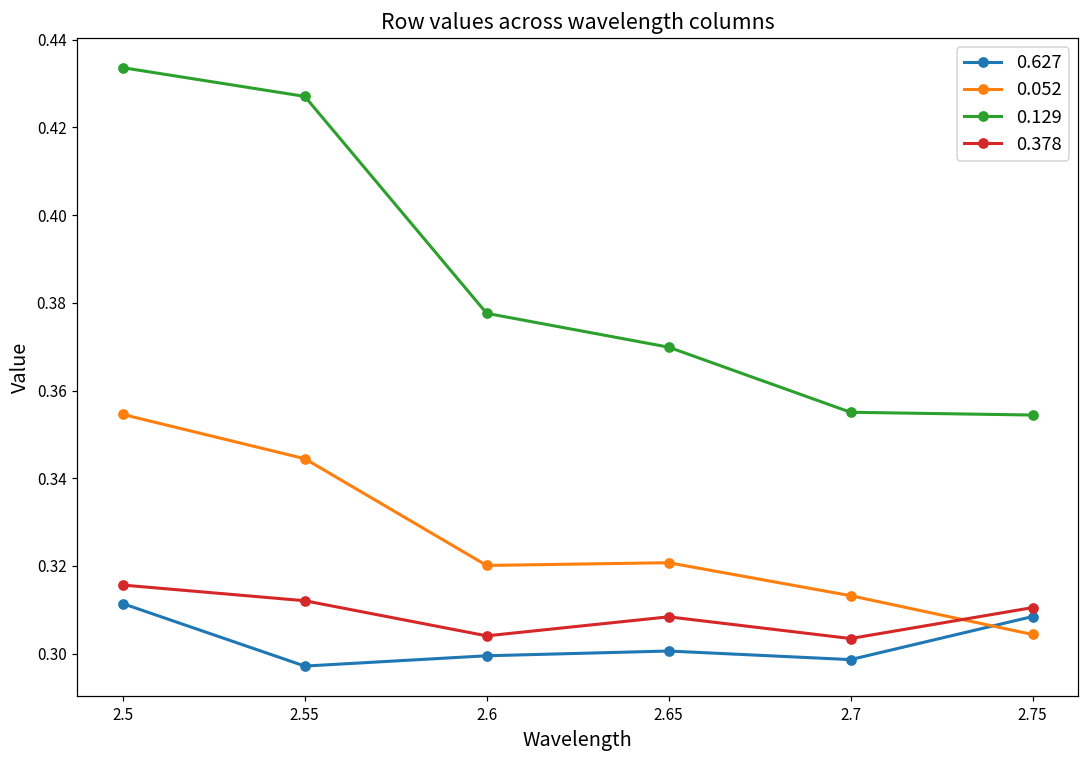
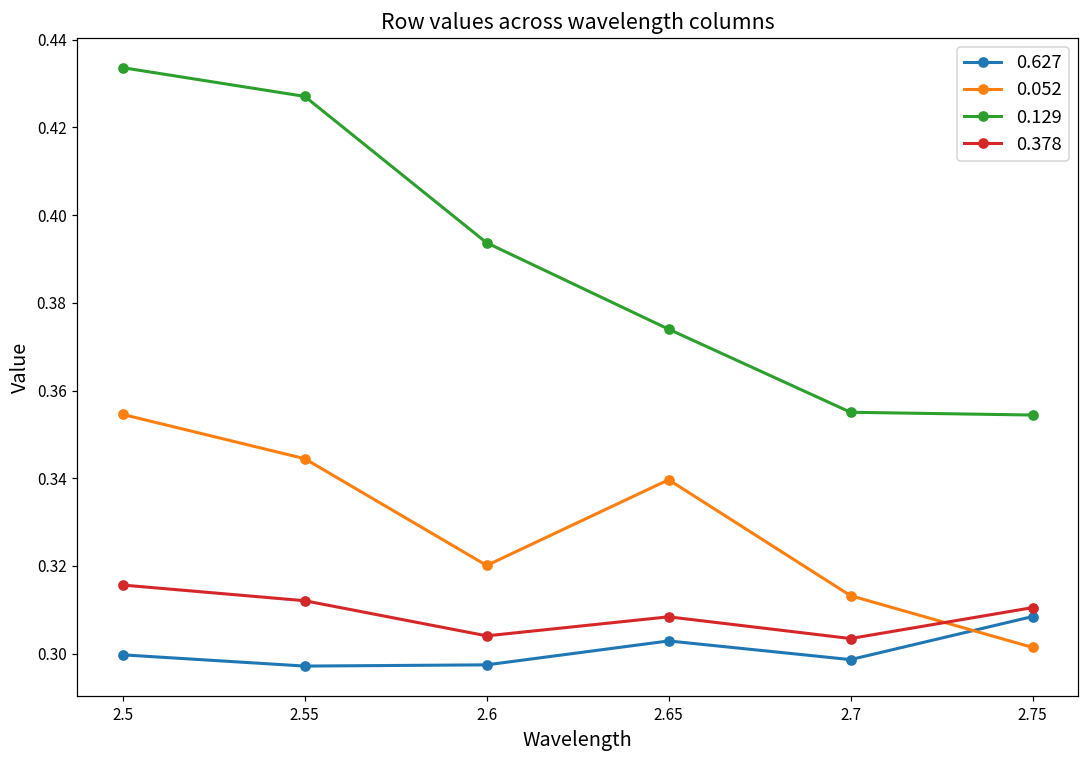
0.627, 2.5: 0.311 -> 0.300
0.627, 2.6: 0.300 -> 0.297
0.129, 2.6: 0.378 -> 0.394
0.627, 2.65: 0.301 -> 0.303
0.052, 2.65: 0.321 -> 0.340
0.129, 2.65: 0.370 -> 0.374
0.052, 2.75: 0.304 -> 0.301
